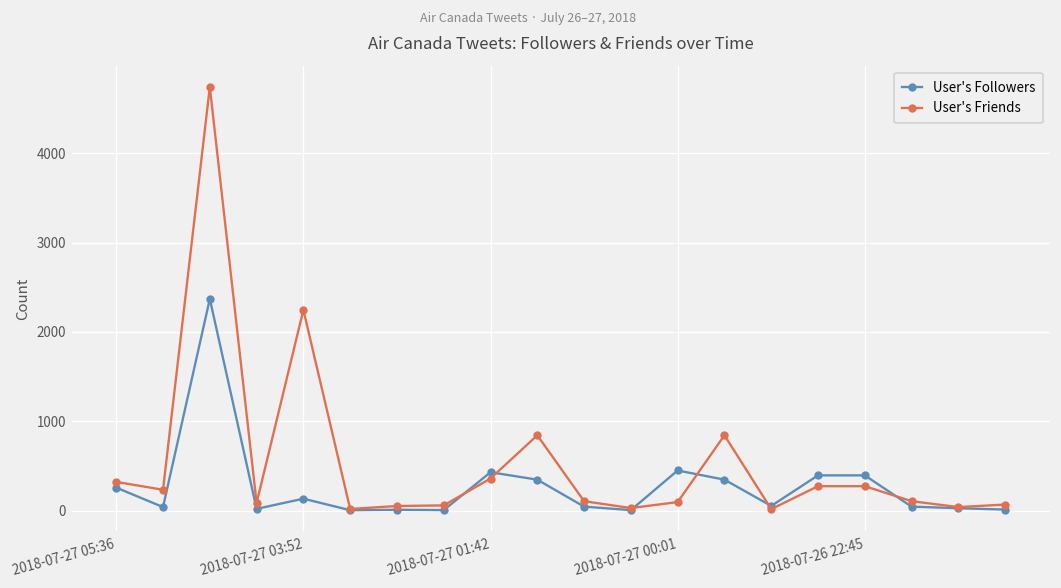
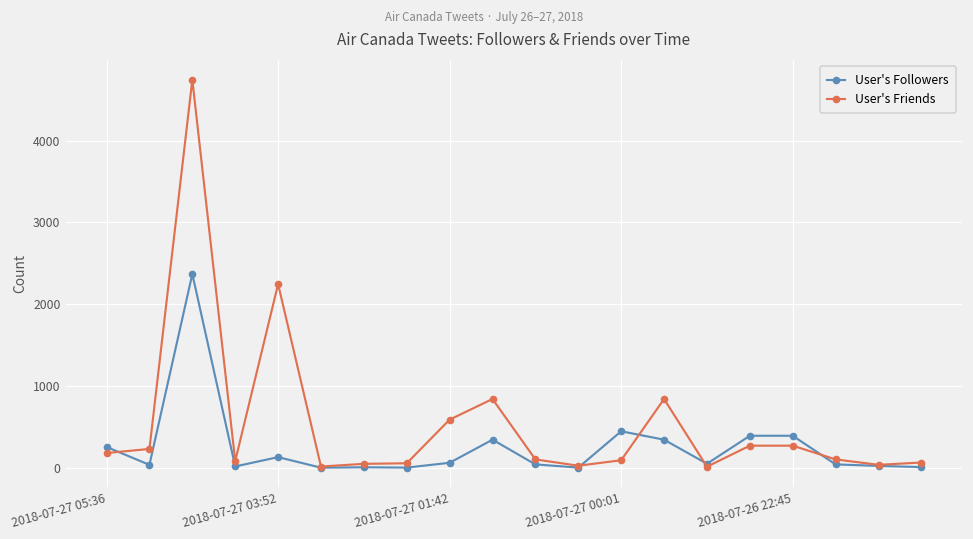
User's Friends, 2018-07-27 05:36: 300 -> 200
User's Followers, 2018-07-27 01:42: 400 -> 100
User's Friends, 2018-07-27 01:42: 400 -> 600
